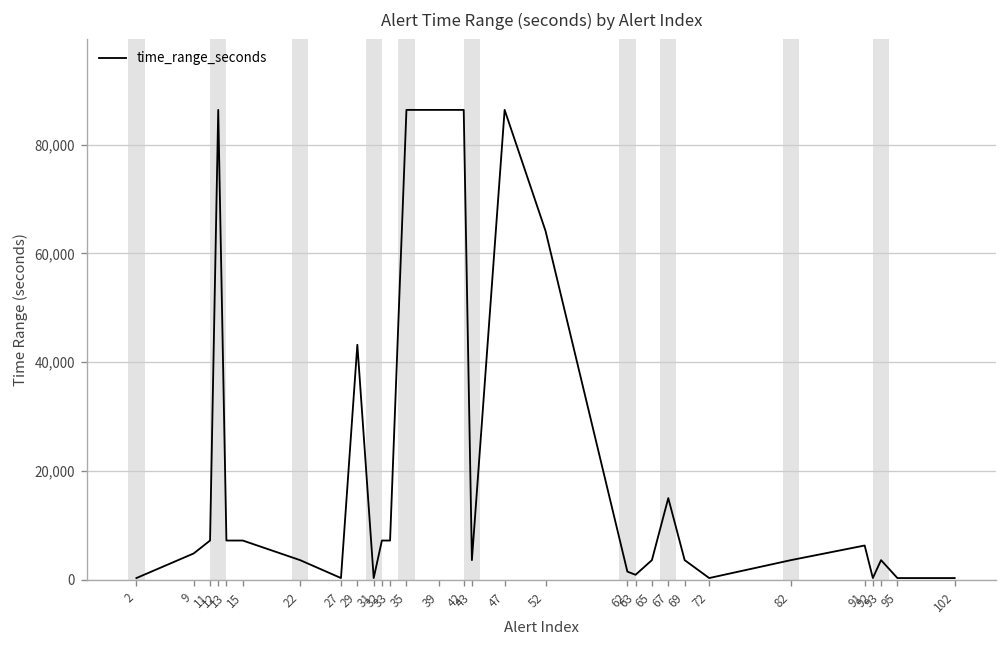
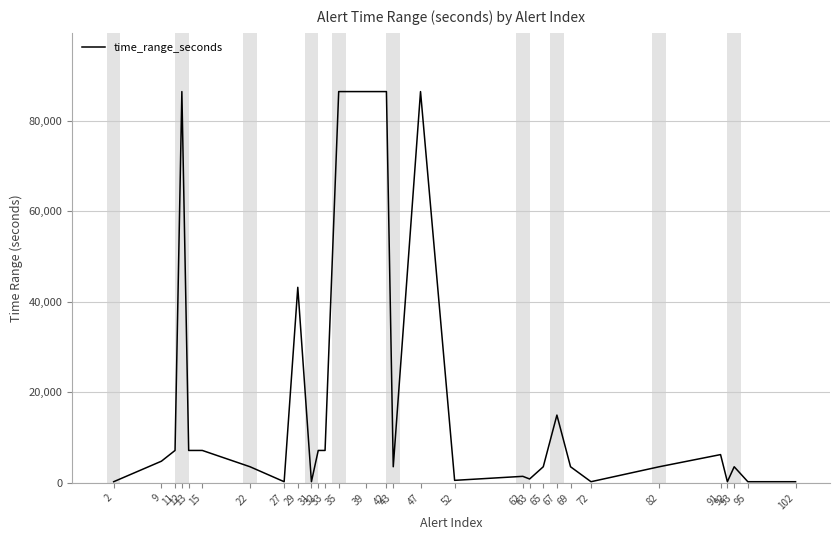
52: 64,000 -> 1,000
